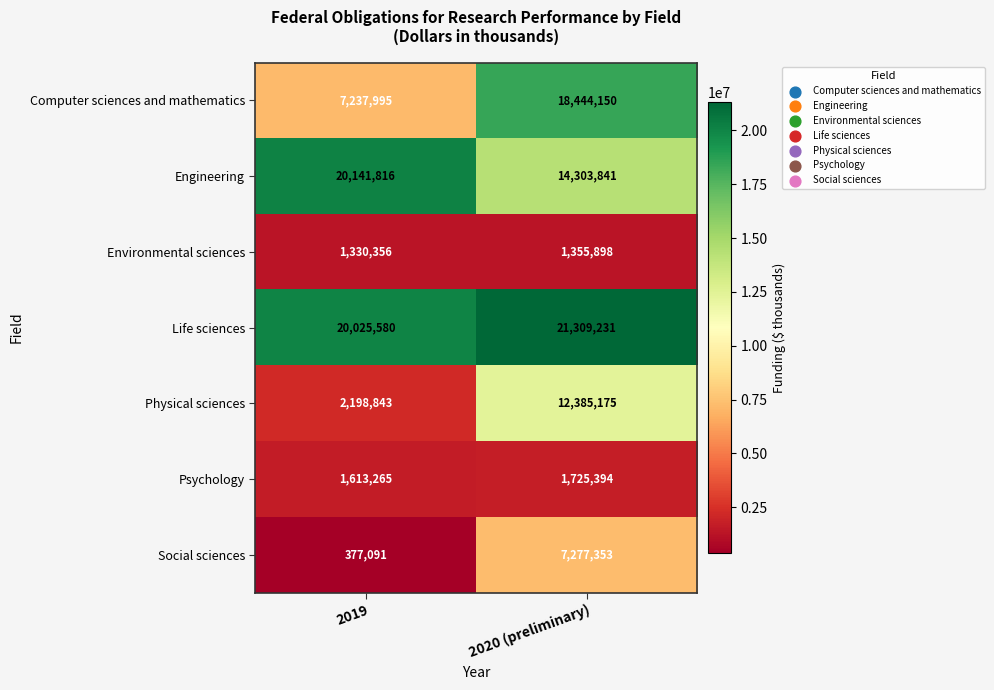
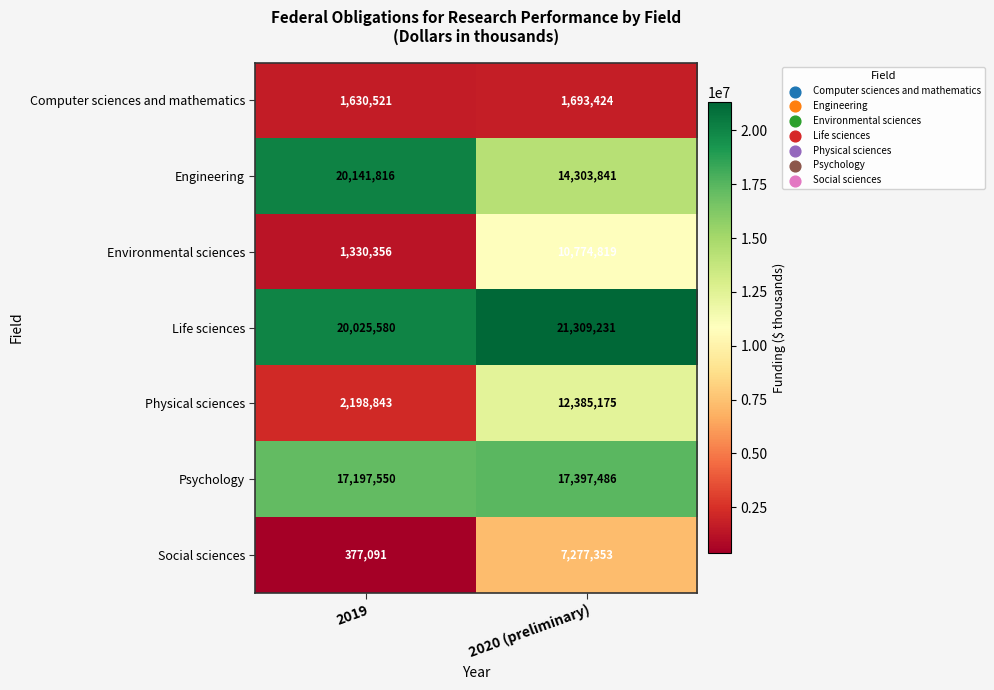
Computer sciences and mathematics, 2019: 7,237,995 -> 1,630,521
Computer sciences and mathematics, 2020 (preliminary): 18,444,150 -> 1,693,424
Environmental sciences, 2020 (preliminary): 1,355,898 -> 10,774,819
Psychology, 2019: 1,613,265 -> 17,197,550
Psychology, 2020 (preliminary): 1,725,394 -> 17,397,486
